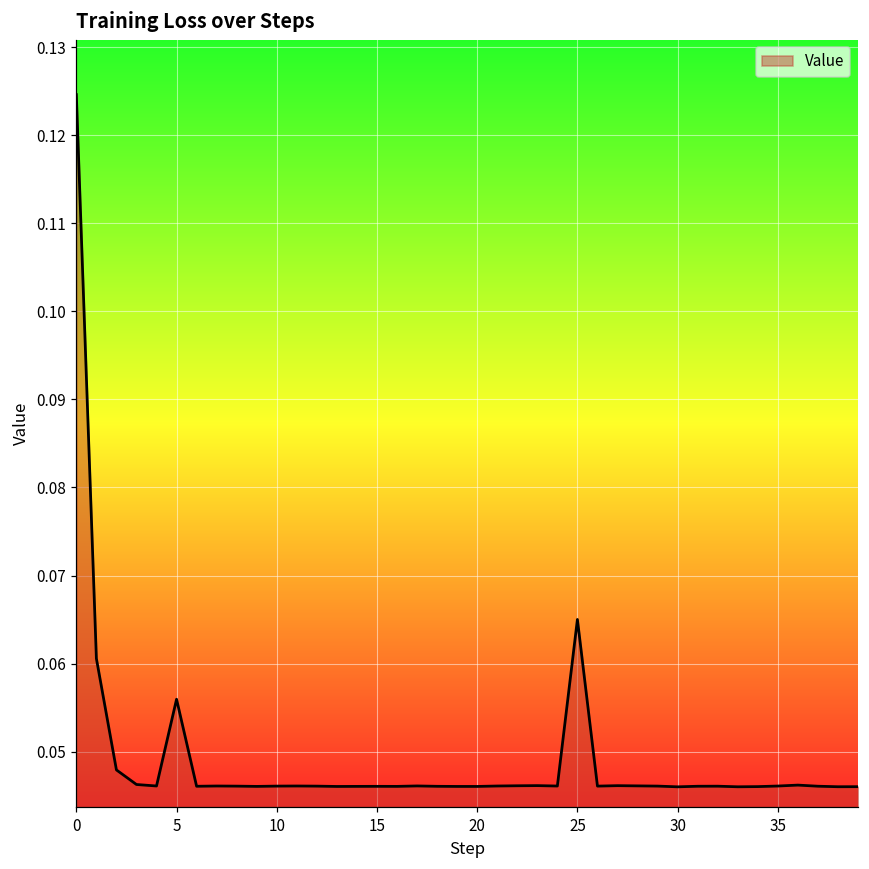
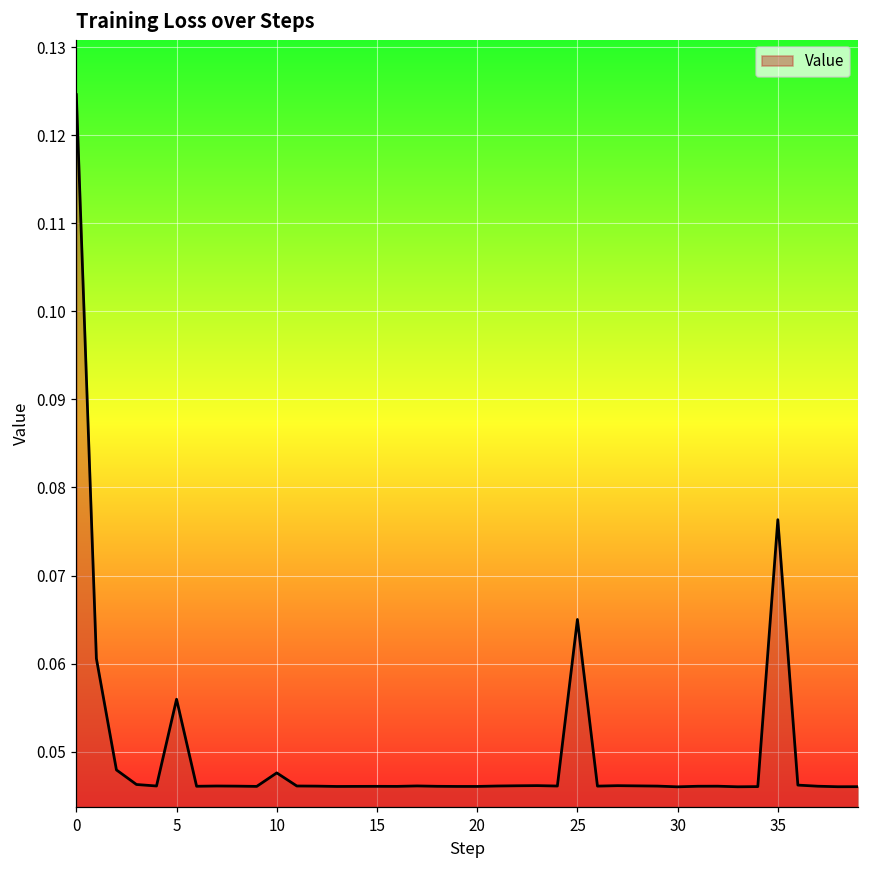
10: 0.046 -> 0.048
35: 0.046 -> 0.076
